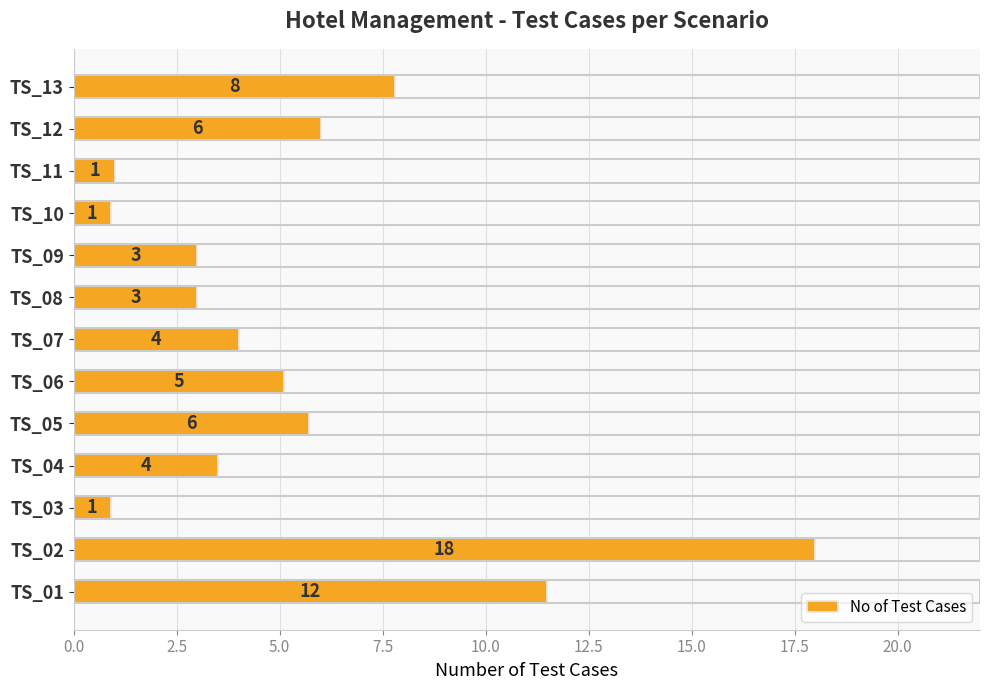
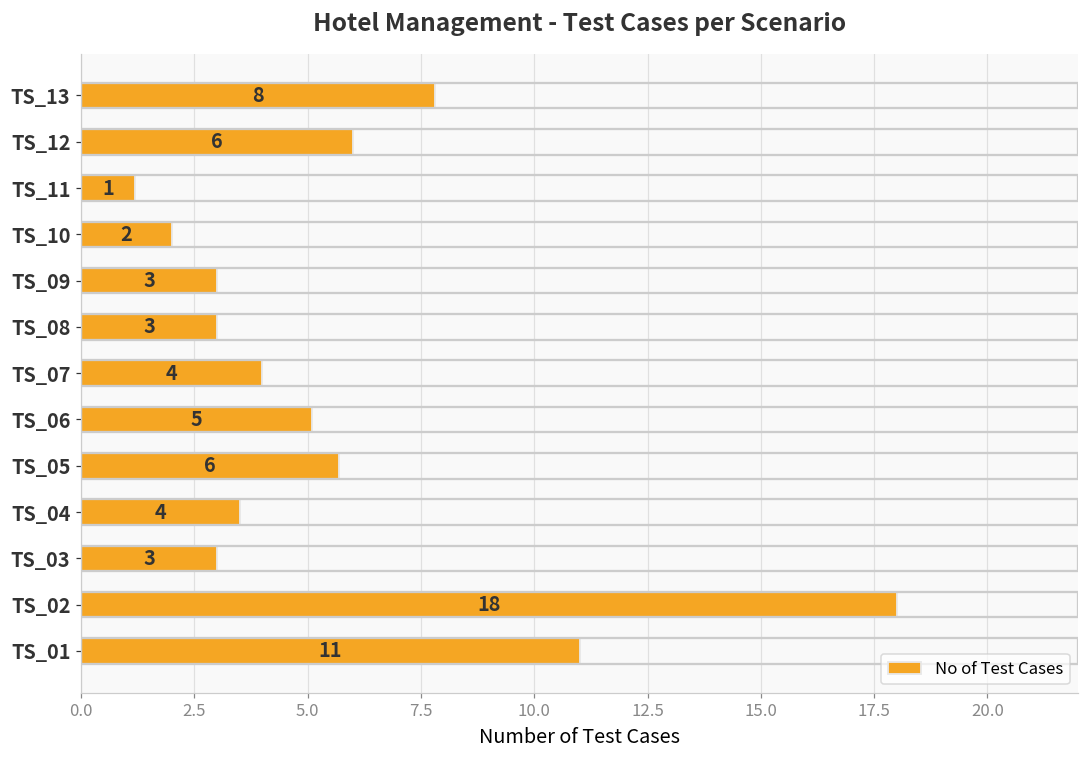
TS_11: 1.0 -> 1.2
TS_10: 1 -> 2
TS_03: 1 -> 3
TS_01: 12 -> 11
